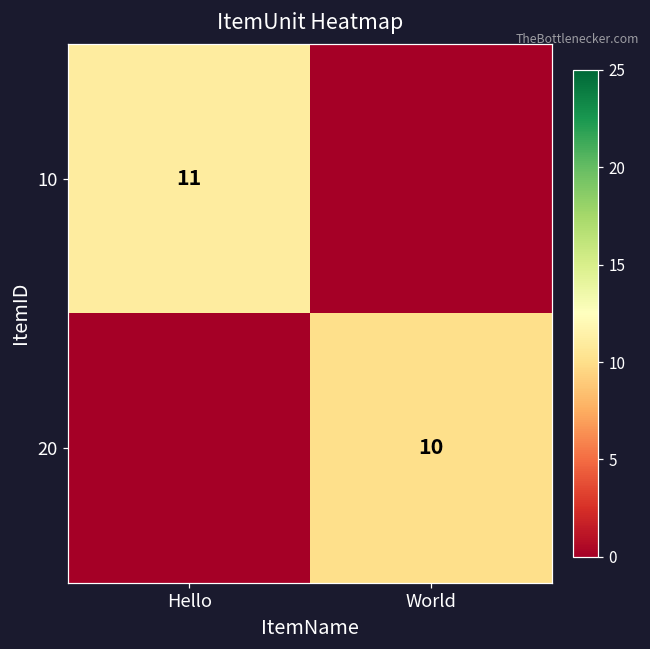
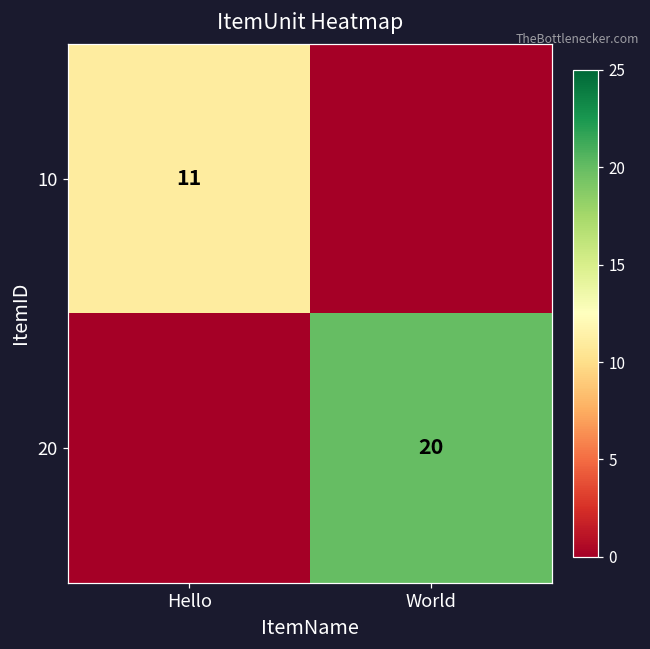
20, World: 10 -> 20
